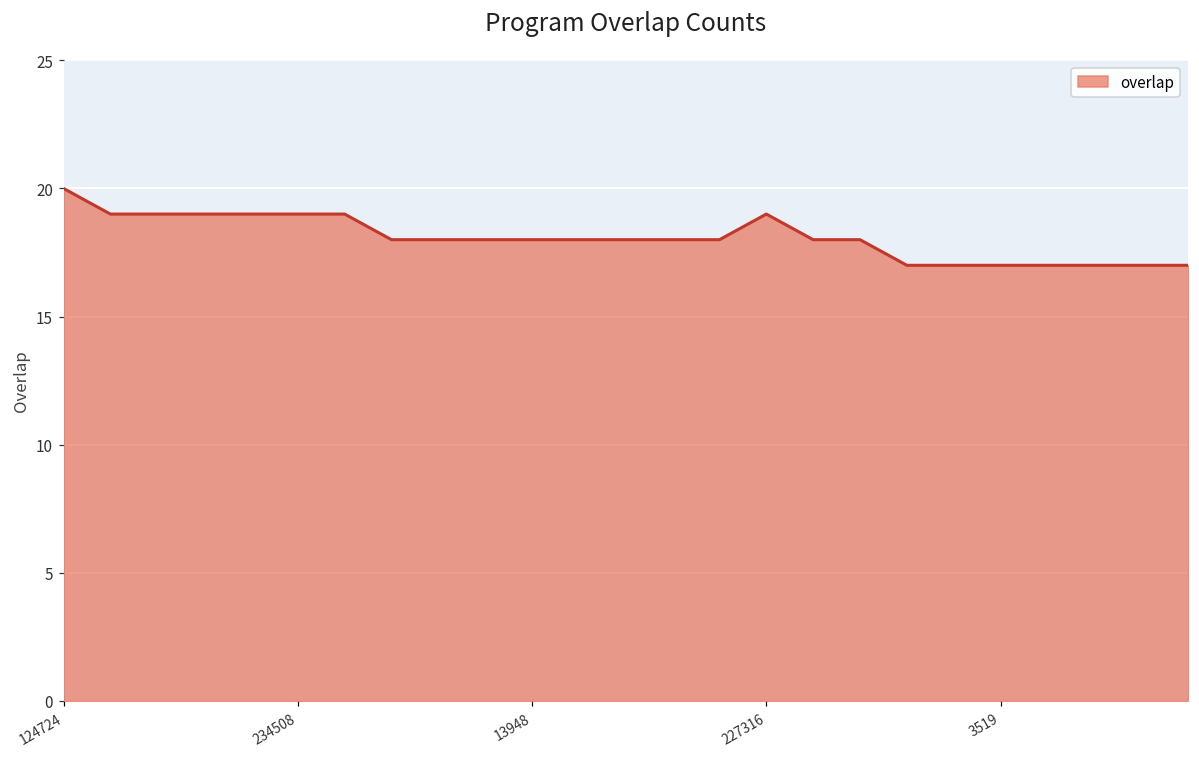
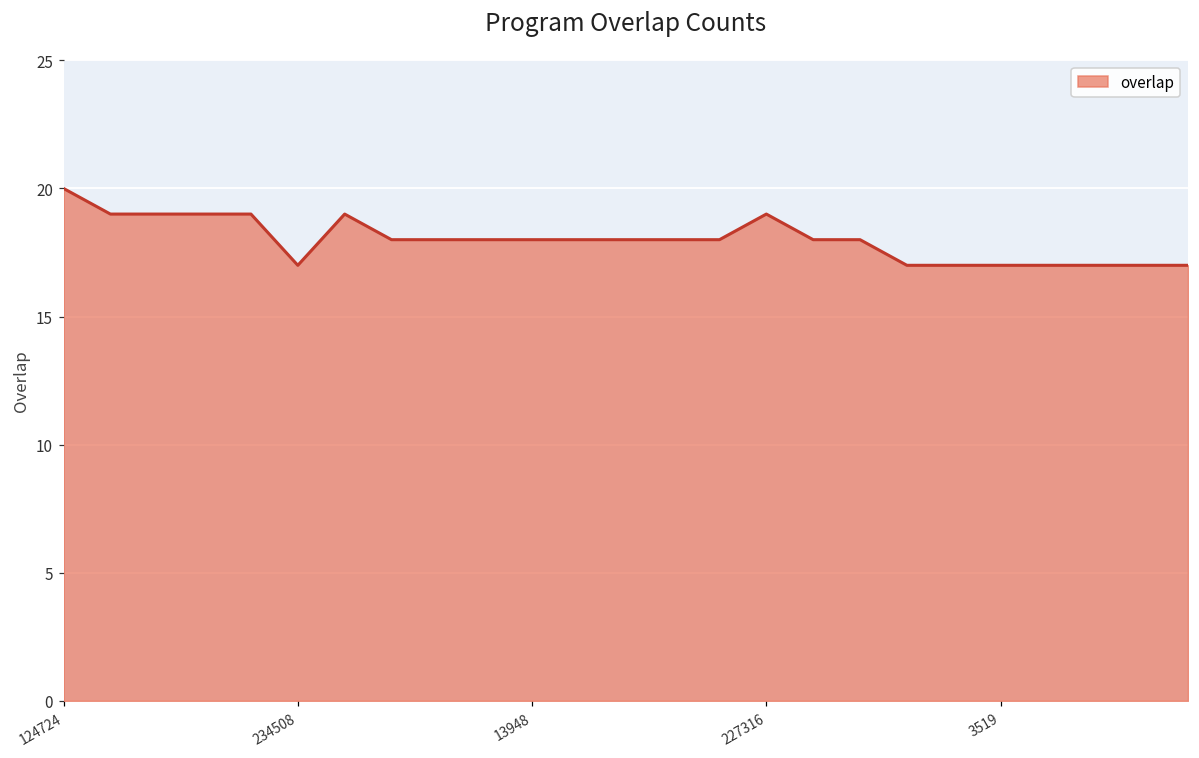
234508: 19 -> 17
